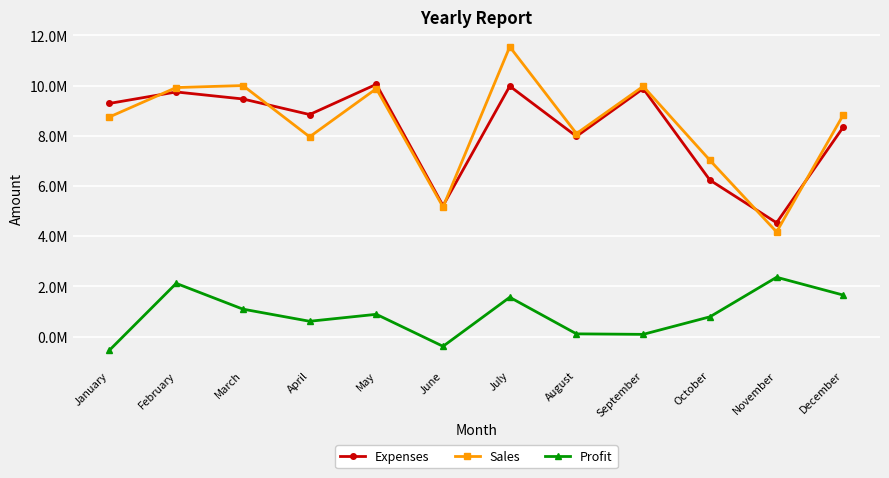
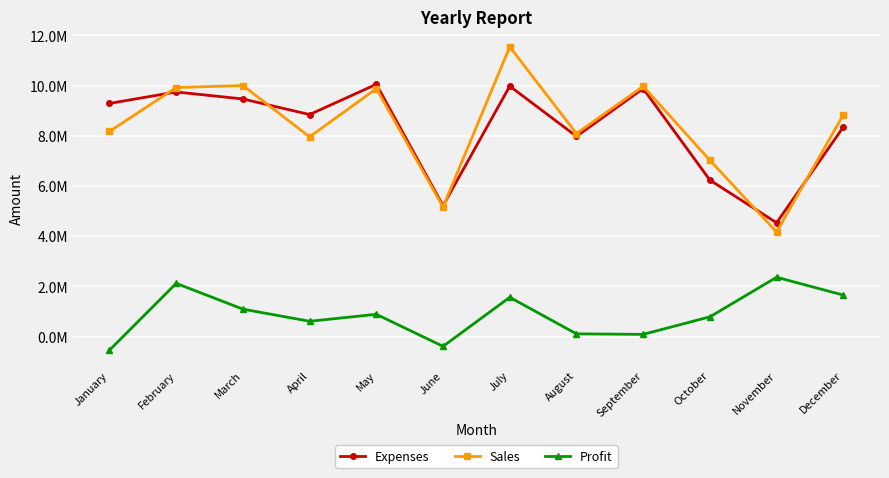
Sales, January: 8800000 -> 8200000
